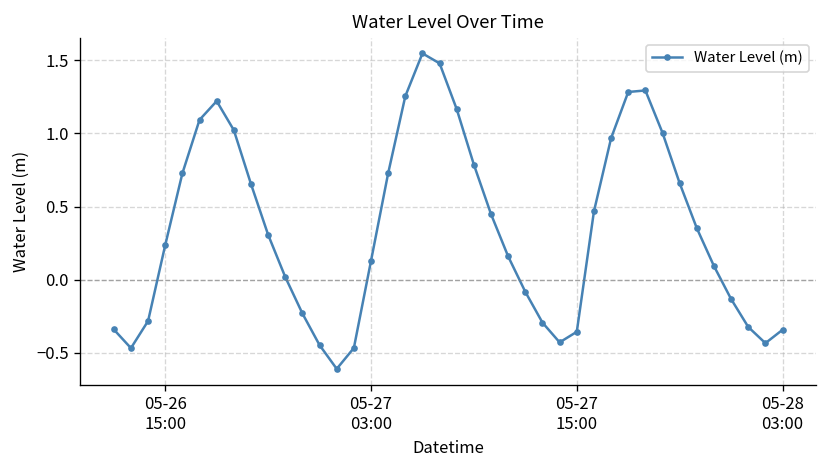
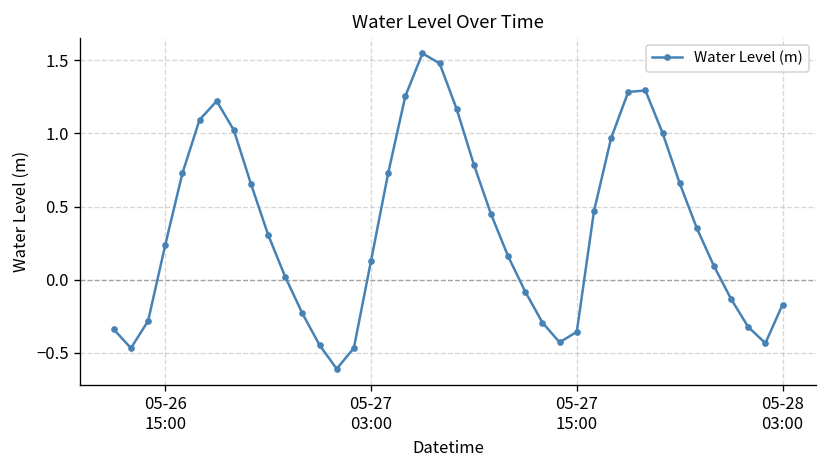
05-28 03:00: -0.34 -> -0.17
